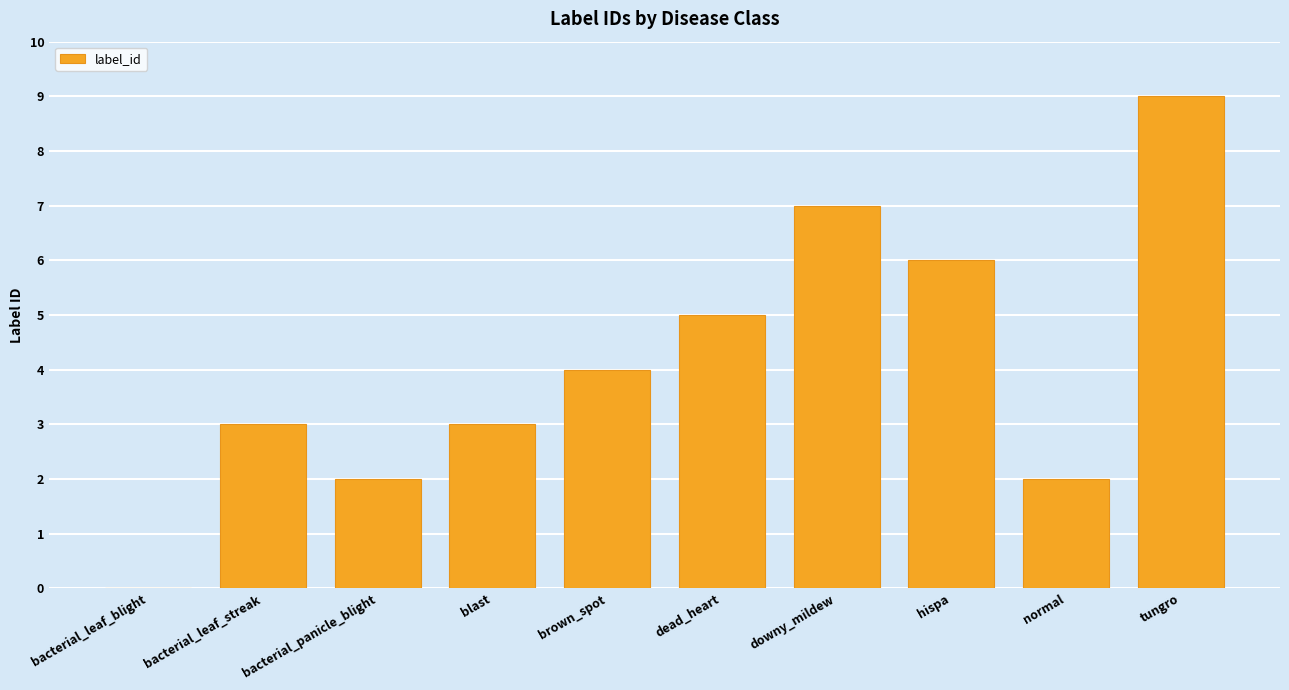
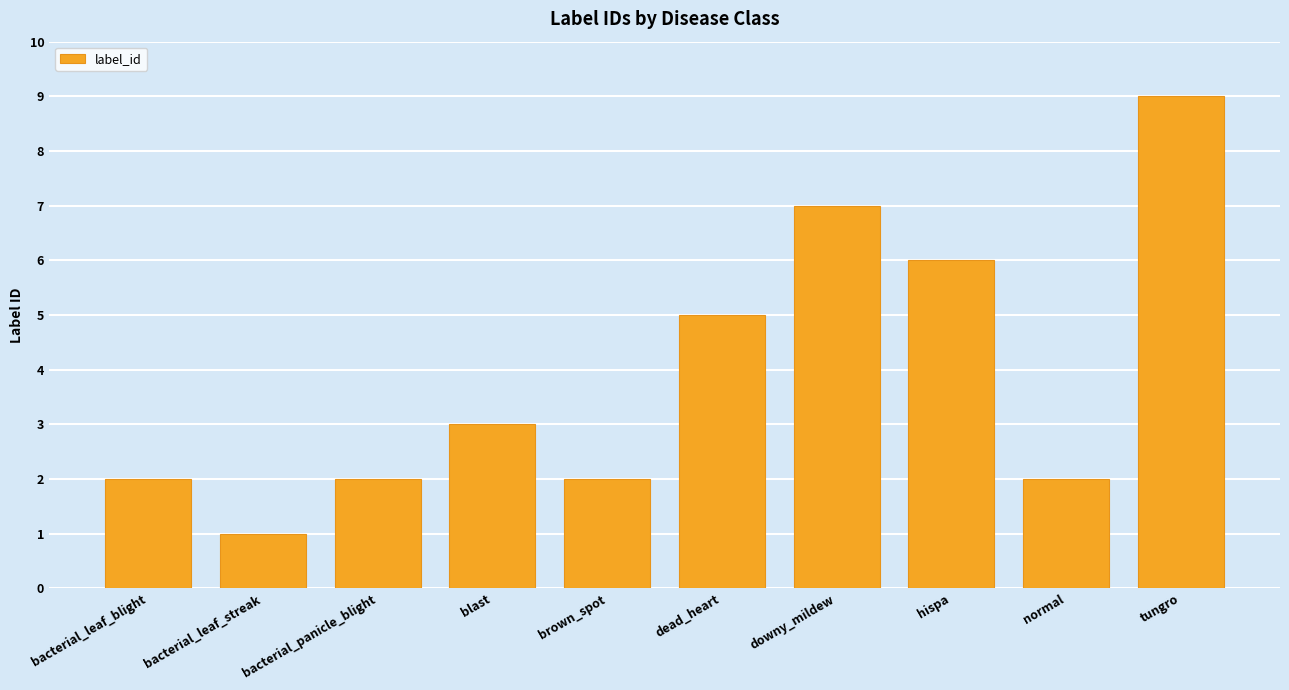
bacterial_leaf_blight: 0 -> 2
bacterial_leaf_streak: 3 -> 1
brown_spot: 4 -> 2
